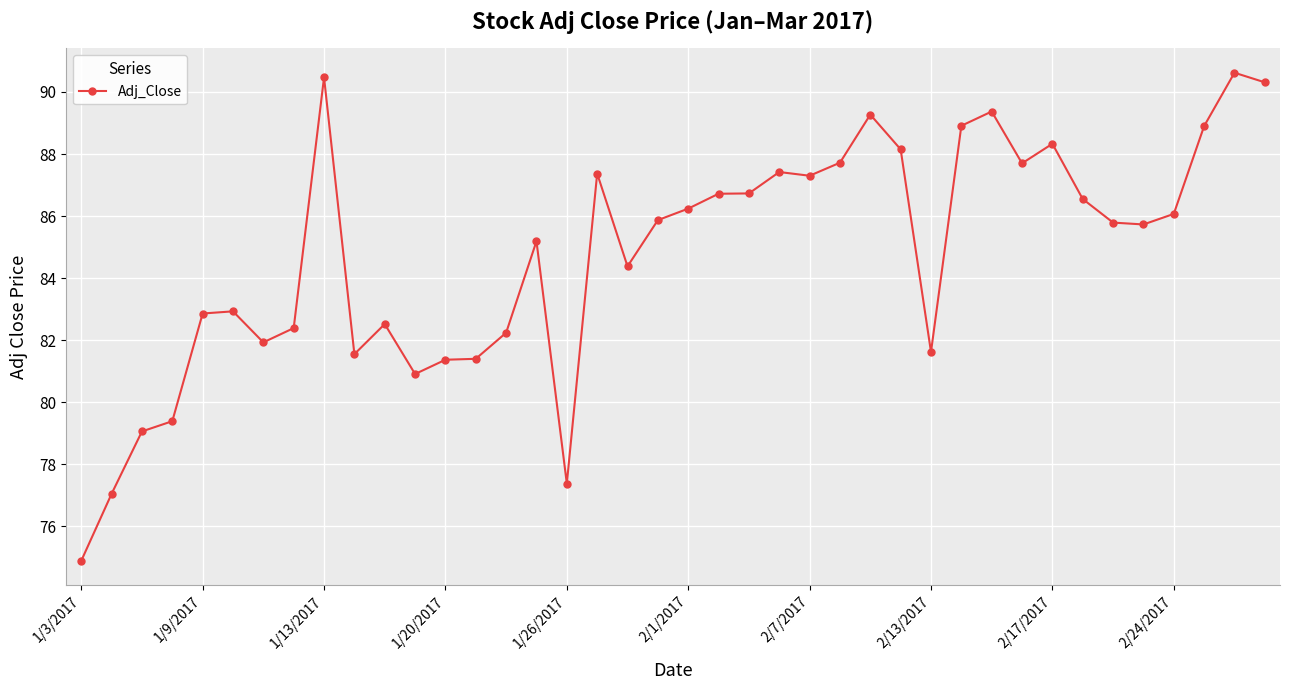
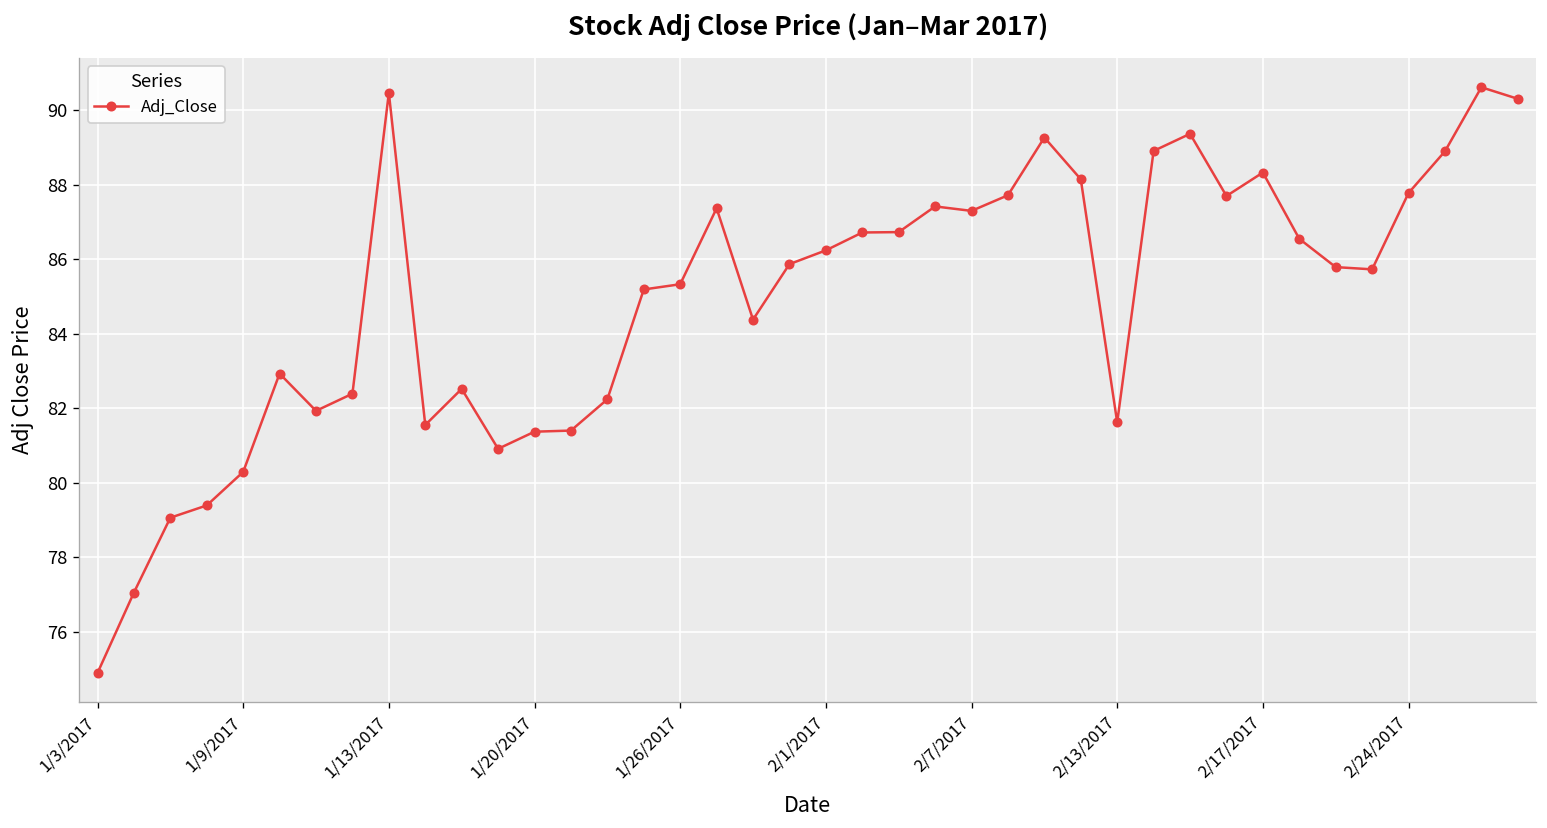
1/9/2017: 82.9 -> 80.3
1/26/2017: 77.4 -> 85.3
2/24/2017: 86.1 -> 87.8
